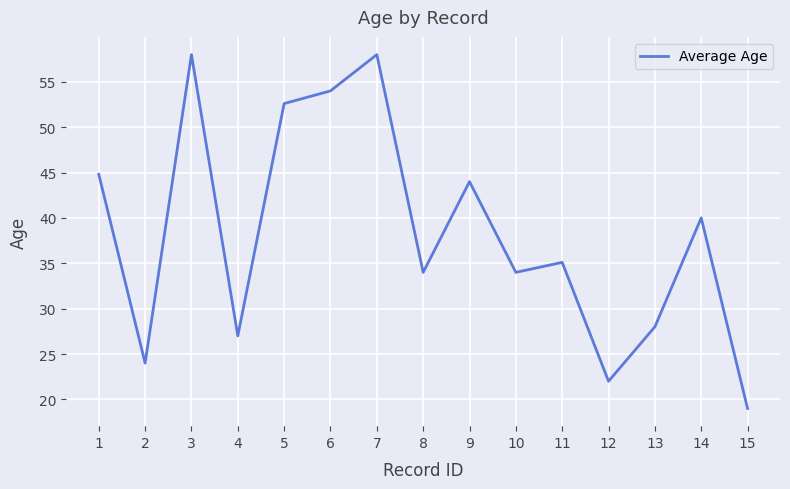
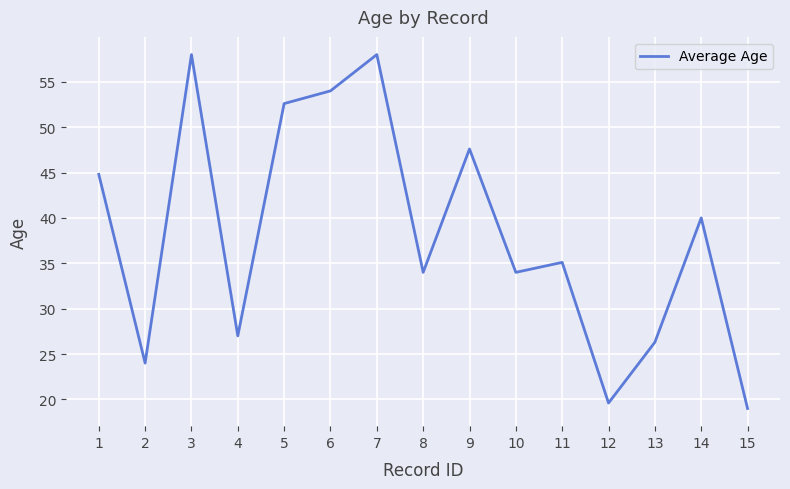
9: 44 -> 48
12: 22 -> 20
13: 28 -> 26
